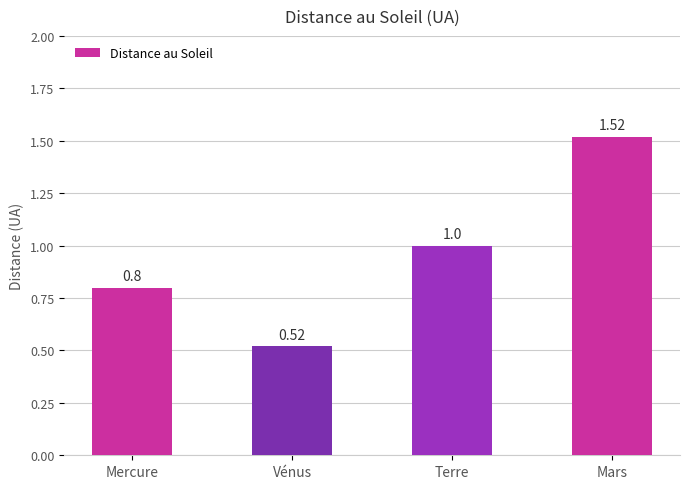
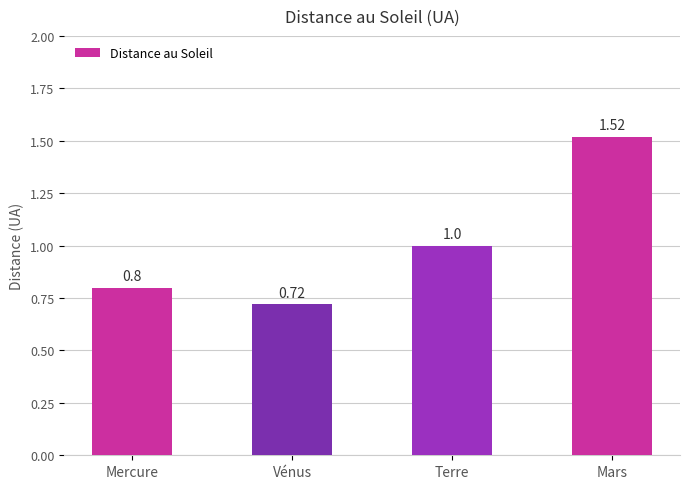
Vénus: 0.52 -> 0.72
